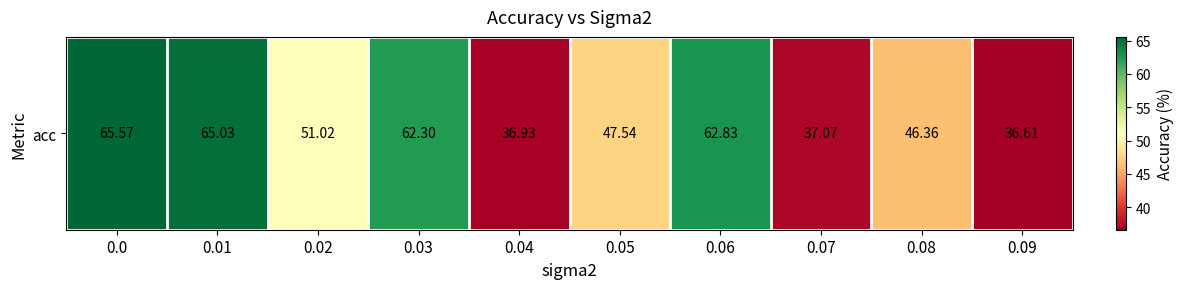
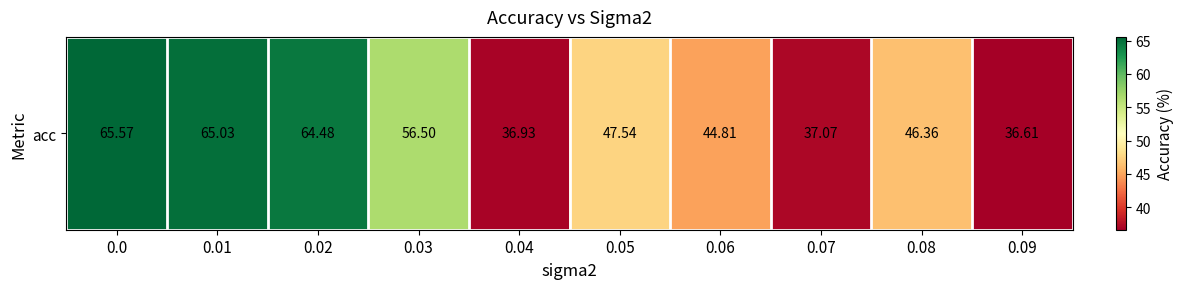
acc, 0.02: 51.02 -> 64.48
acc, 0.03: 62.30 -> 56.50
acc, 0.06: 62.83 -> 44.81
